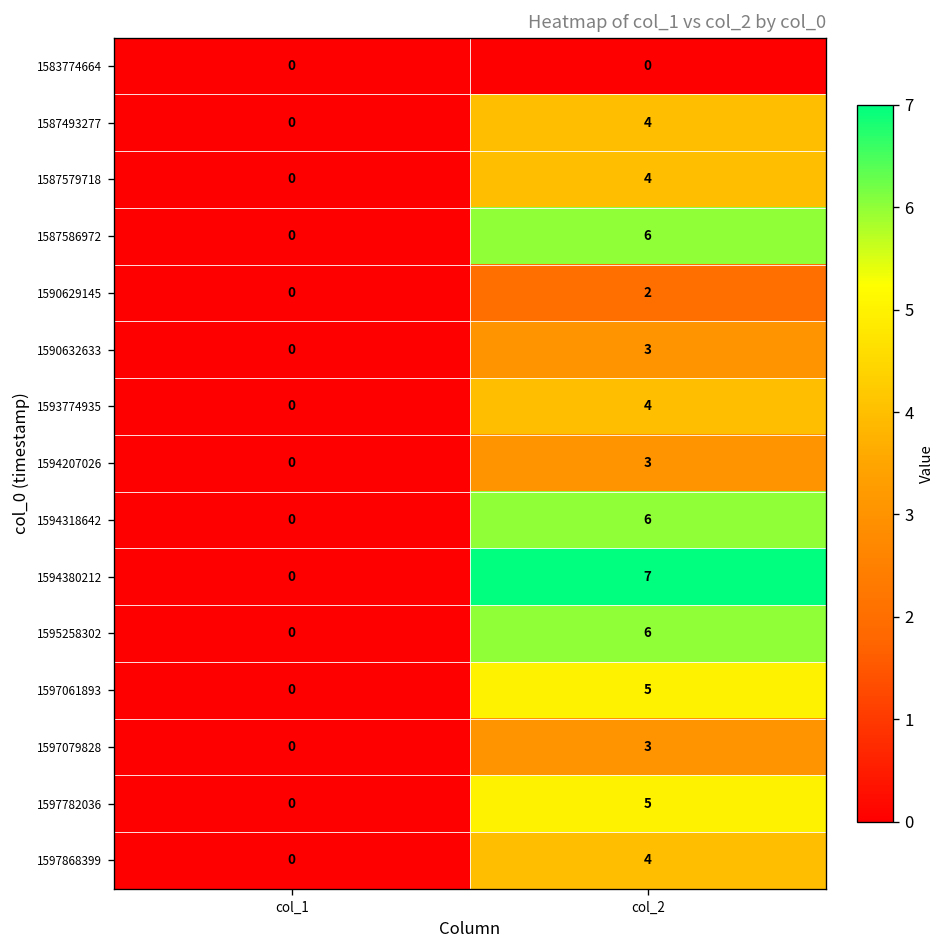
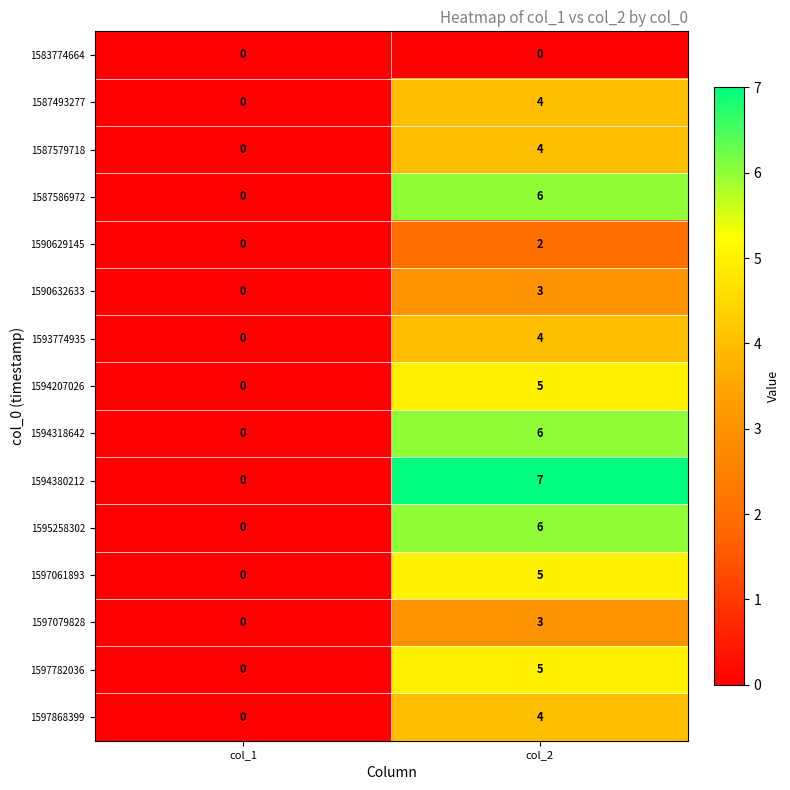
1594207026, col_2: 3 -> 5
